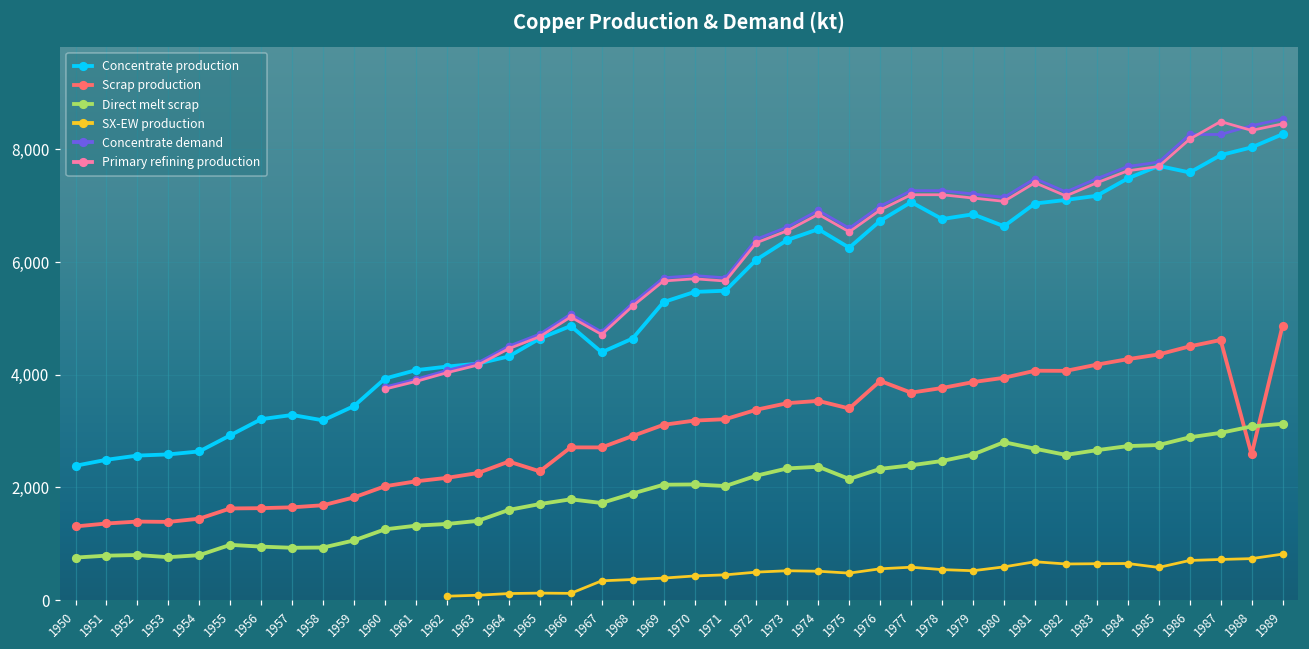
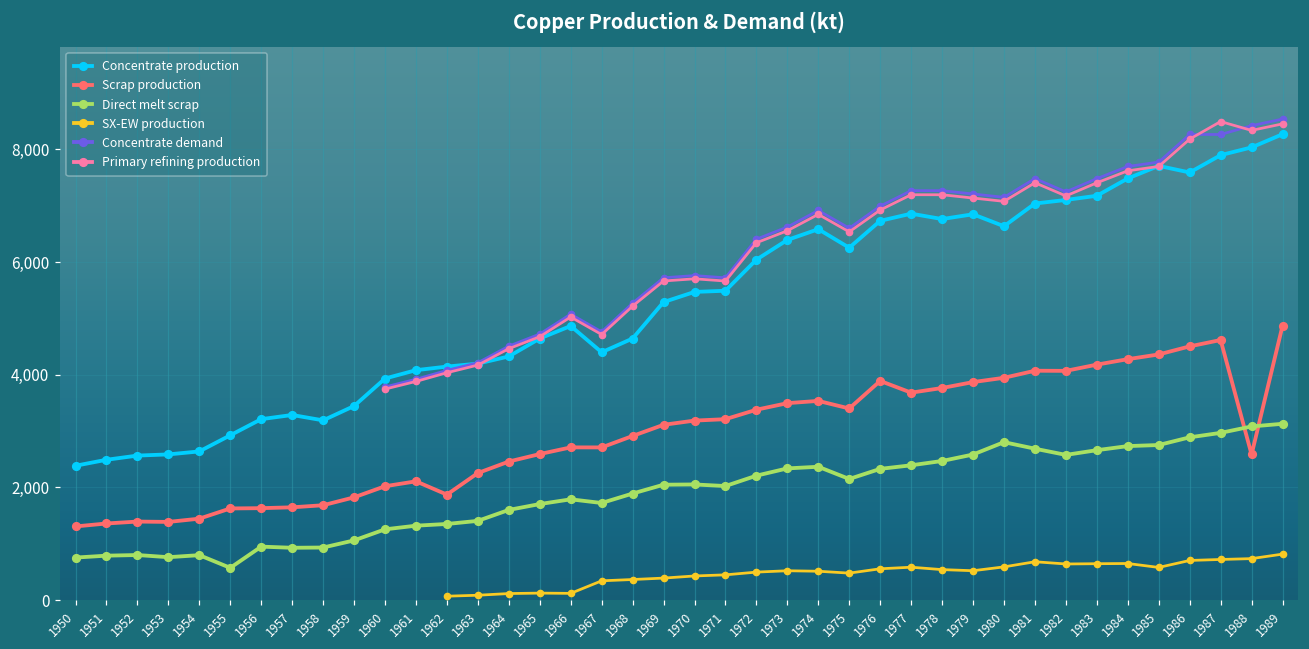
Direct melt scrap, 1955: 1,000 -> 600
Scrap production, 1962: 2,200 -> 1,900
Scrap production, 1965: 2,300 -> 2,600
Concentrate production, 1977: 7,100 -> 6,900
